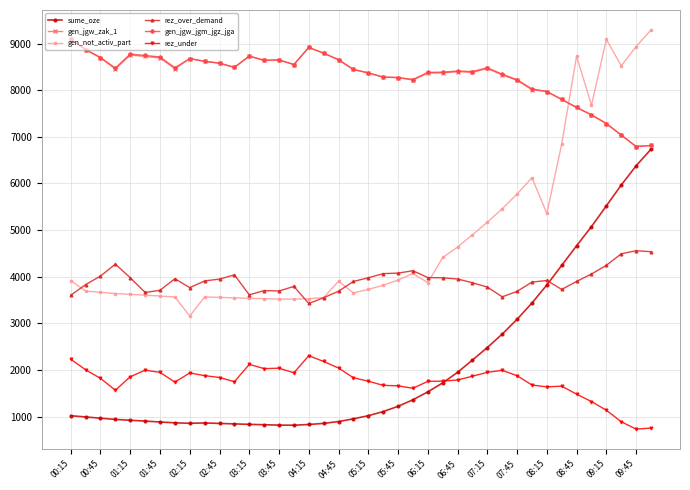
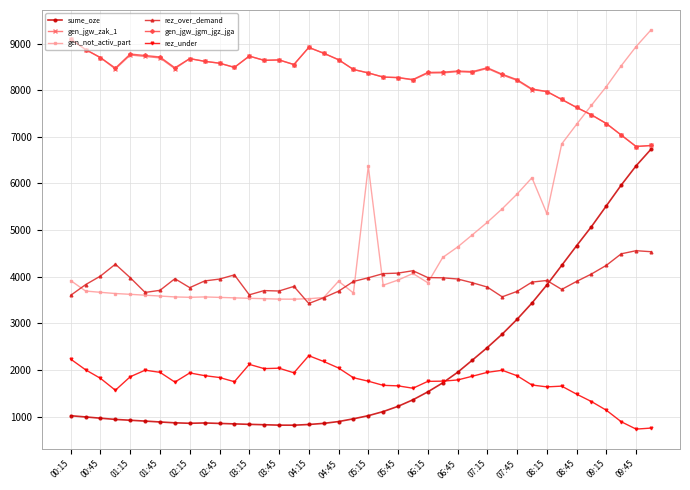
gen_not_activ_part, 02:15: 3200 -> 3600
gen_not_activ_part, 05:15: 3700 -> 6400
gen_not_activ_part, 08:45: 8700 -> 7300
gen_not_activ_part, 09:15: 9100 -> 8100
